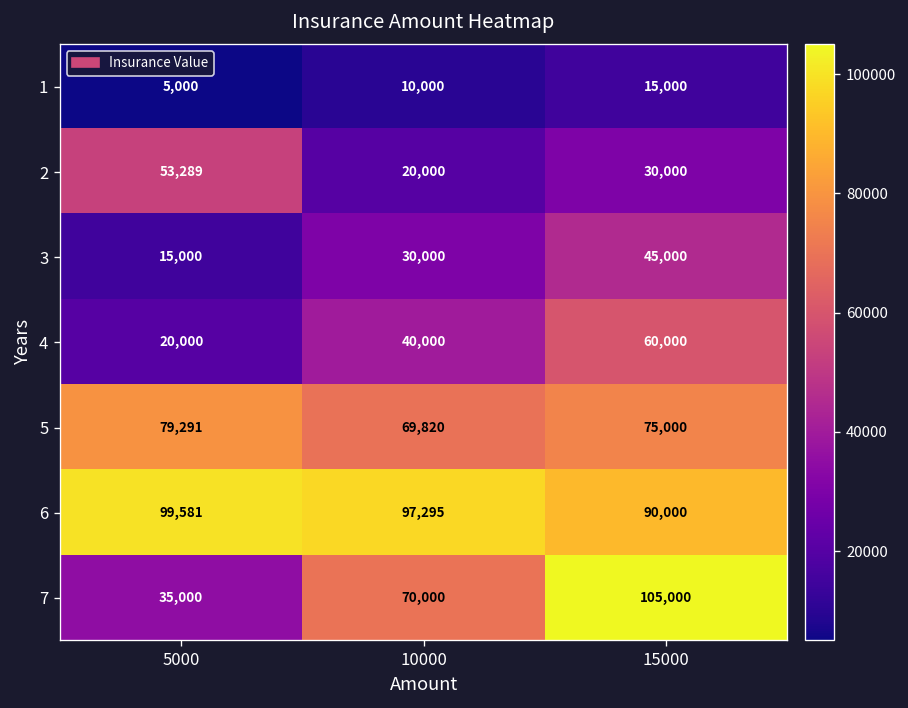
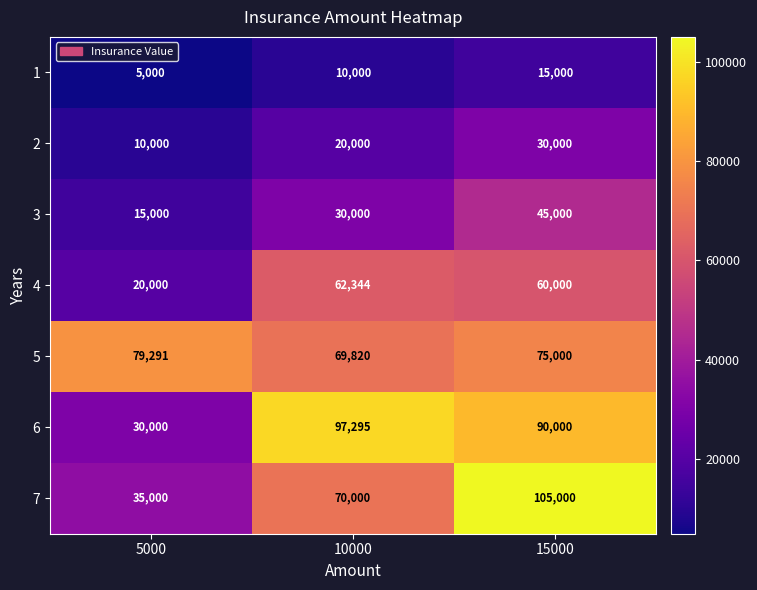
2, 5000: 53,289 -> 10,000
4, 10000: 40,000 -> 62,344
6, 5000: 99,581 -> 30,000
